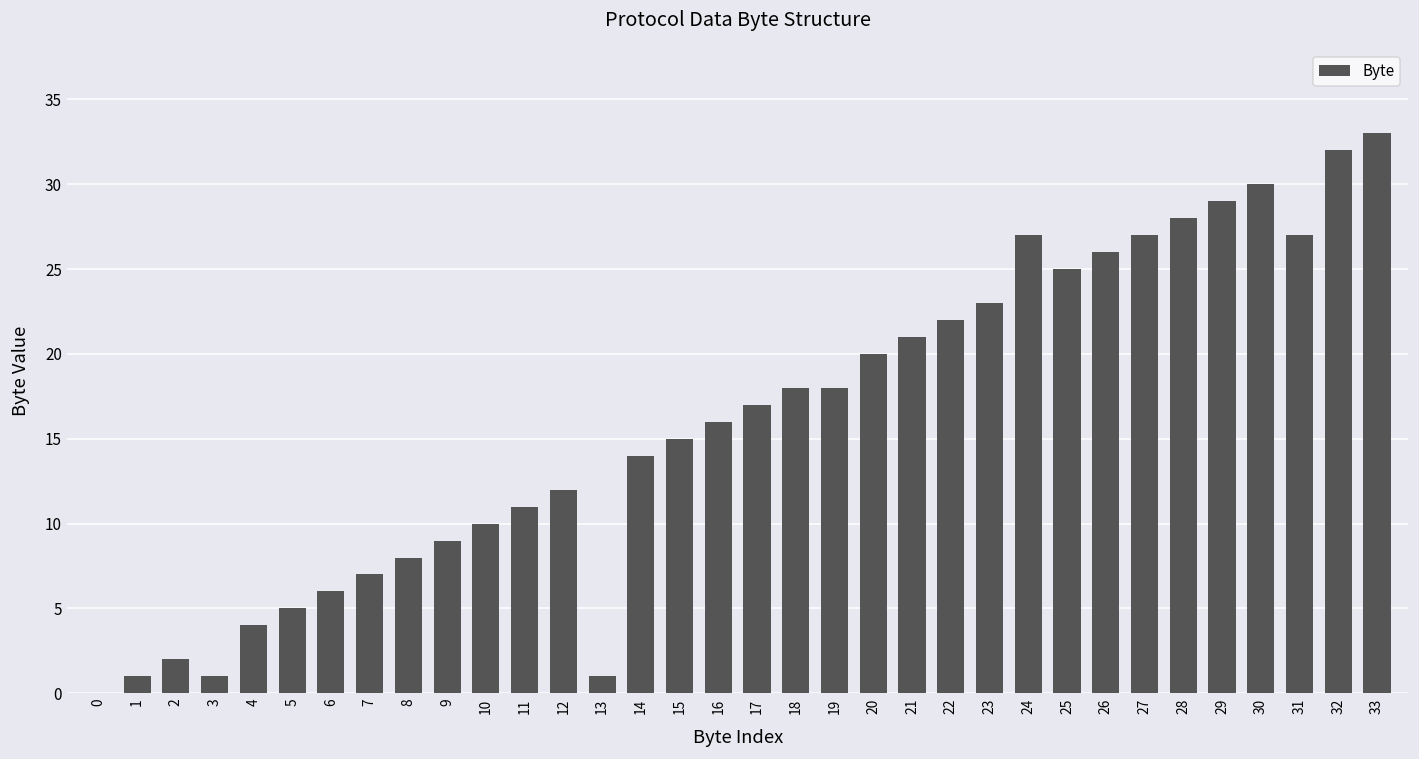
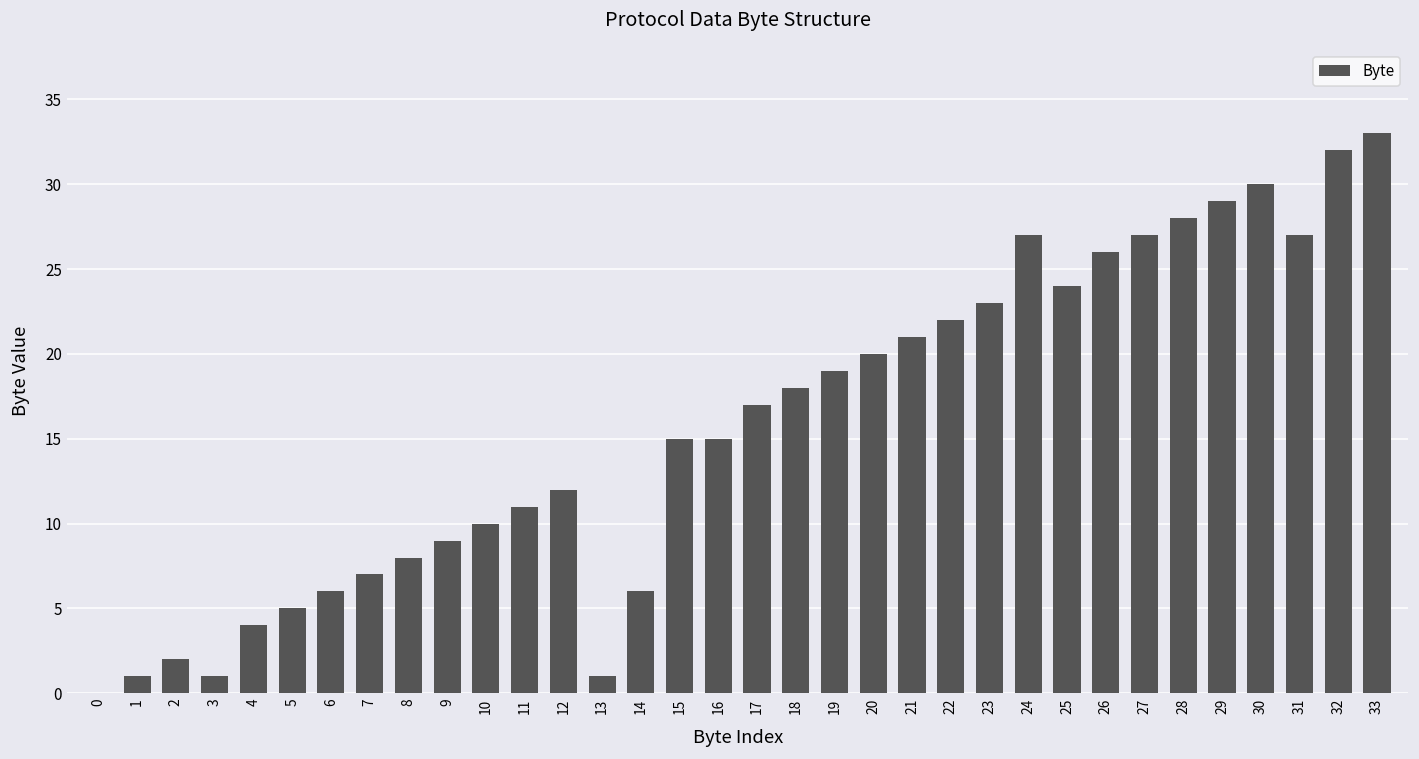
14: 14 -> 6
16: 16 -> 15
19: 18 -> 19
25: 25 -> 24
